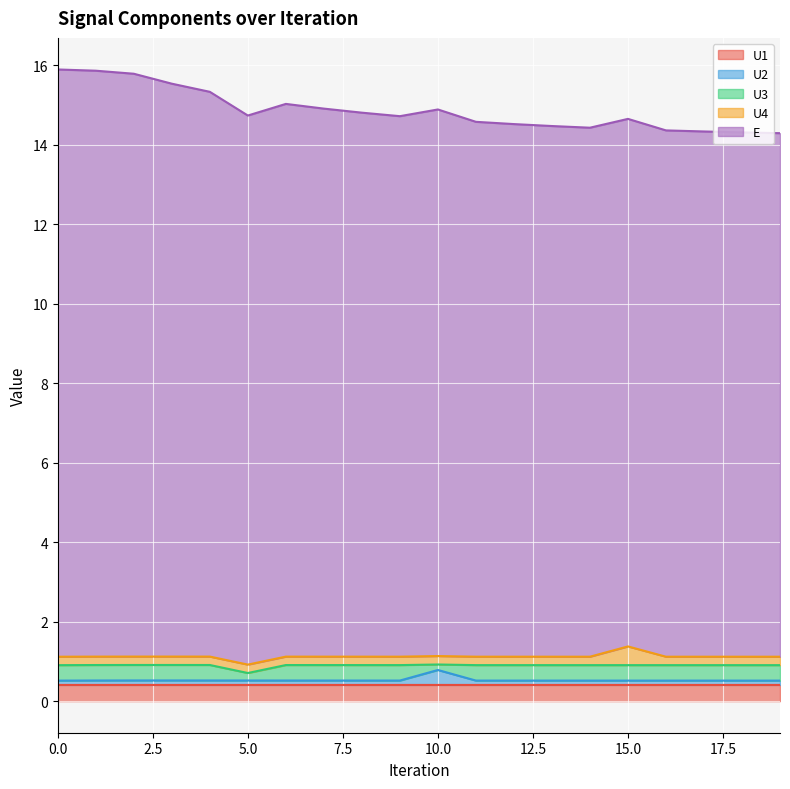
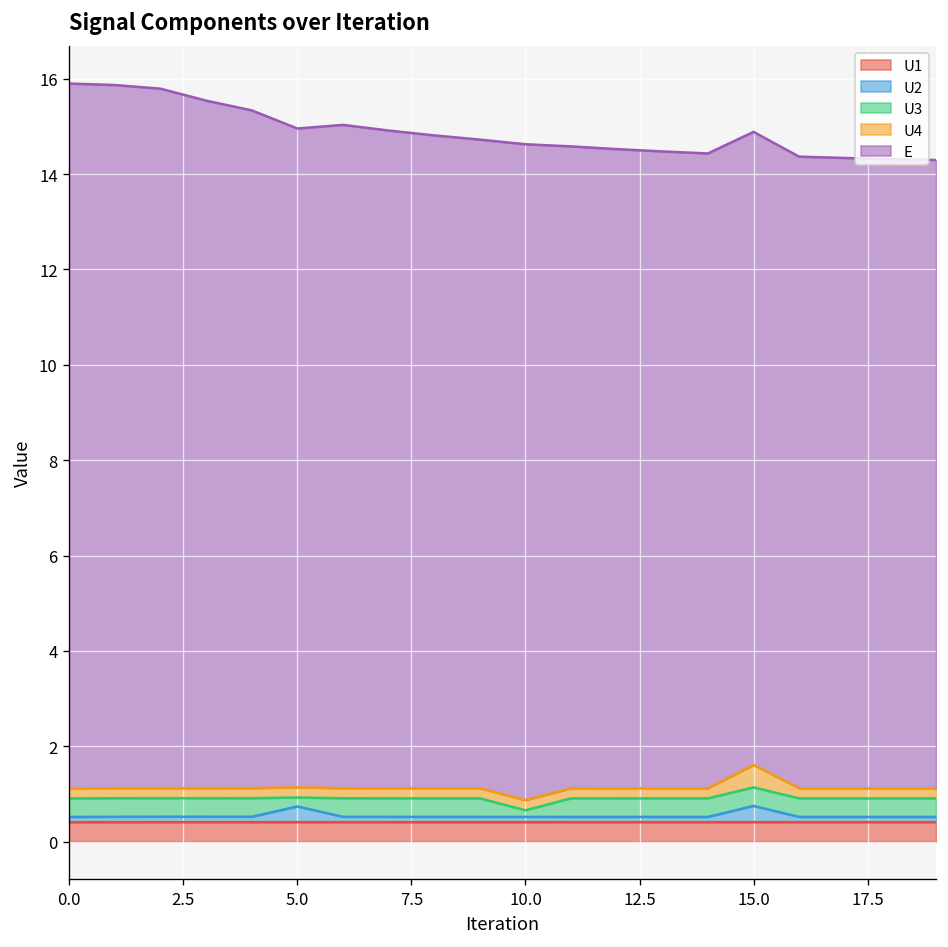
U2, 5.0: 0.1 -> 0.3
U2, 10.0: 0.4 -> 0.1
U2, 15.0: 0.1 -> 0.3
